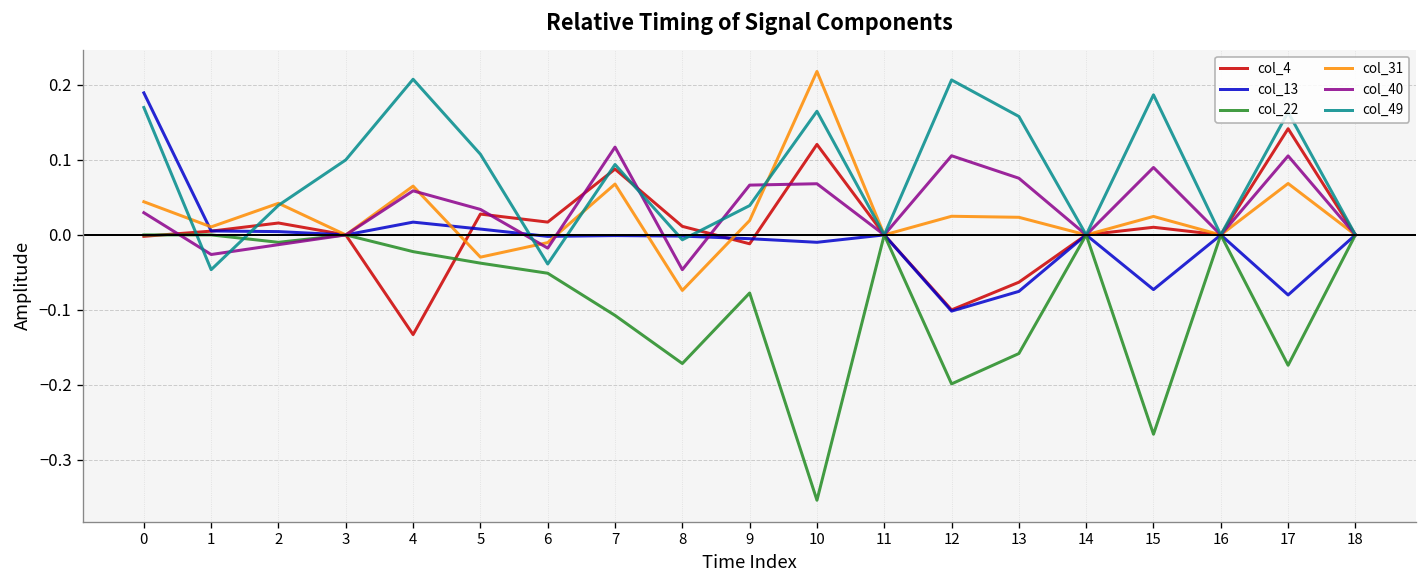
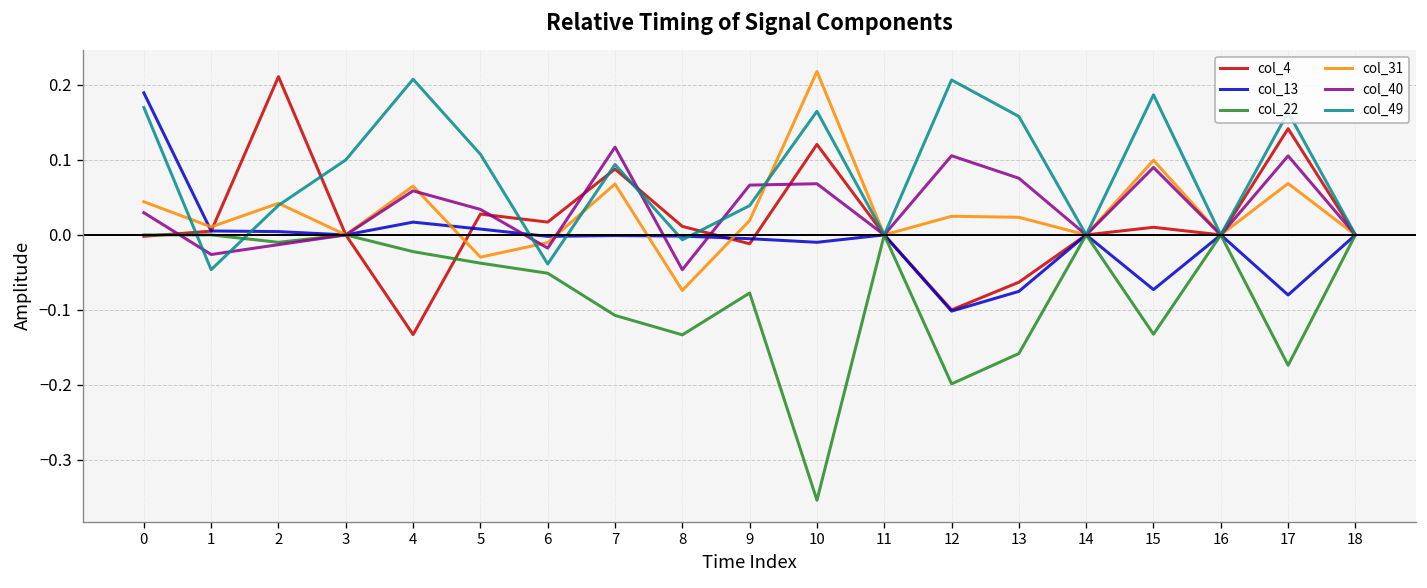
col_4, 2: 0.02 -> 0.21
col_22, 8: -0.17 -> -0.13
col_22, 15: -0.27 -> -0.13
col_31, 15: 0.02 -> 0.10
